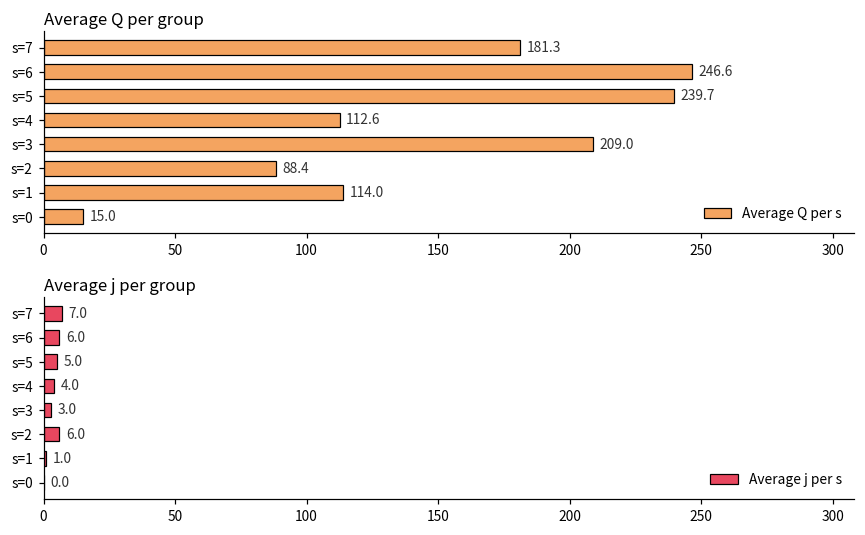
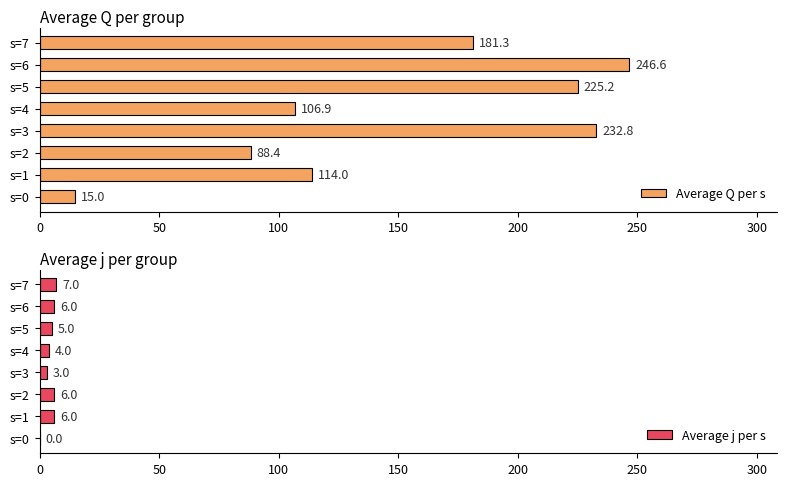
Average Q per group, s=5: 239.7 -> 225.2
Average Q per group, s=4: 112.6 -> 106.9
Average Q per group, s=3: 209.0 -> 232.8
Average j per group, s=1: 1.0 -> 6.0
